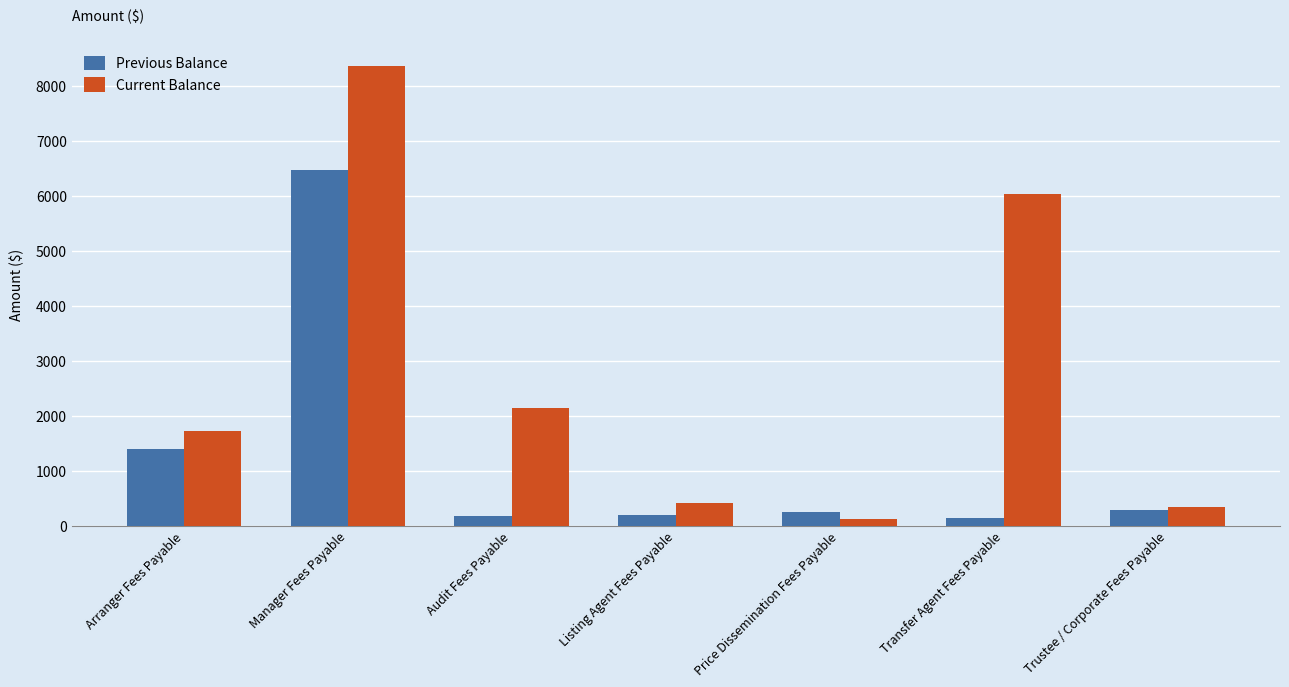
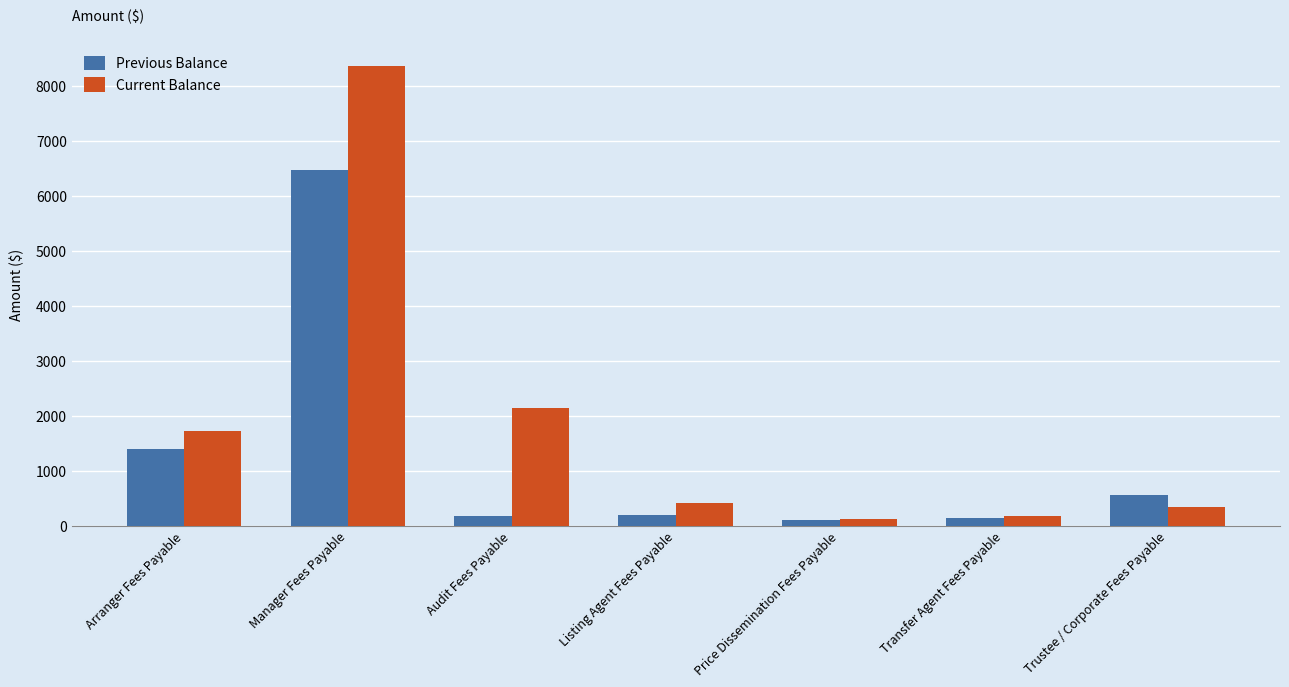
Previous Balance, Price Dissemination Fees Payable: 300 -> 100
Current Balance, Transfer Agent Fees Payable: 6000 -> 200
Previous Balance, Trustee / Corporate Fees Payable: 300 -> 500
